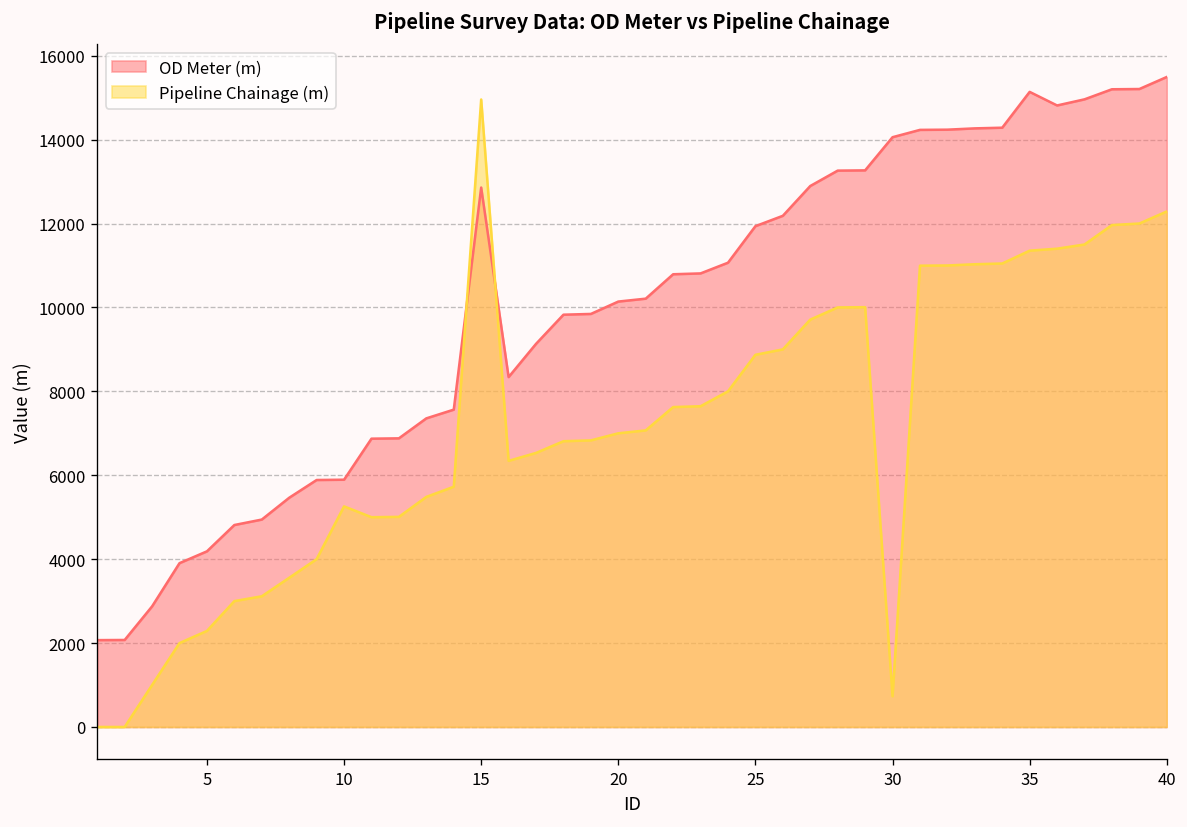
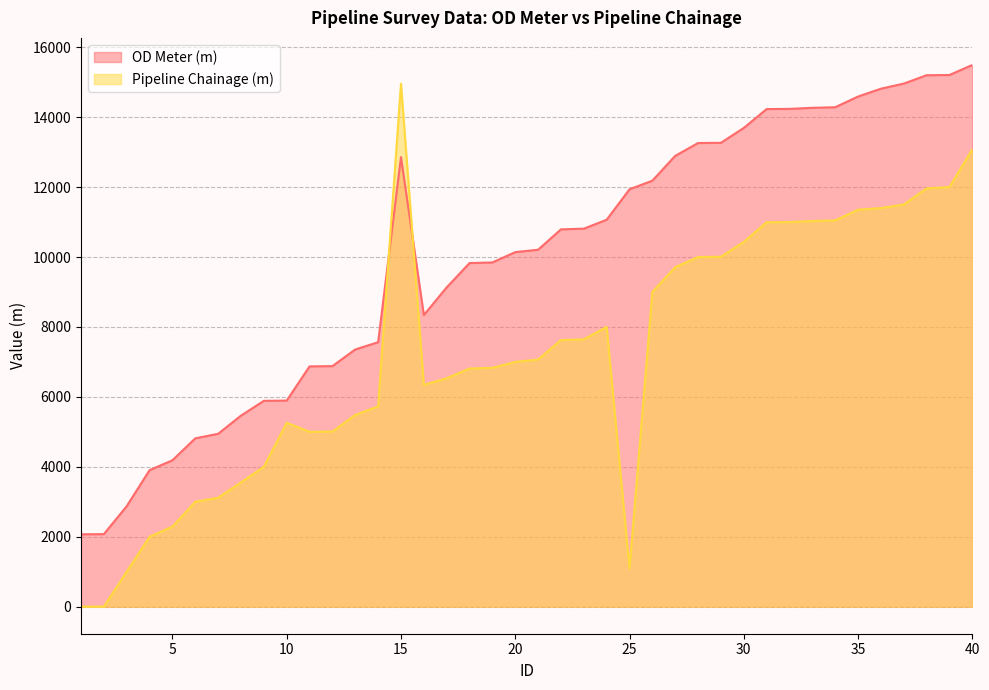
Pipeline Chainage (m), 25: 8900 -> 1100
OD Meter (m), 30: 14100 -> 13700
Pipeline Chainage (m), 30: 700 -> 10400
OD Meter (m), 35: 15100 -> 14600
Pipeline Chainage (m), 40: 12300 -> 13100
